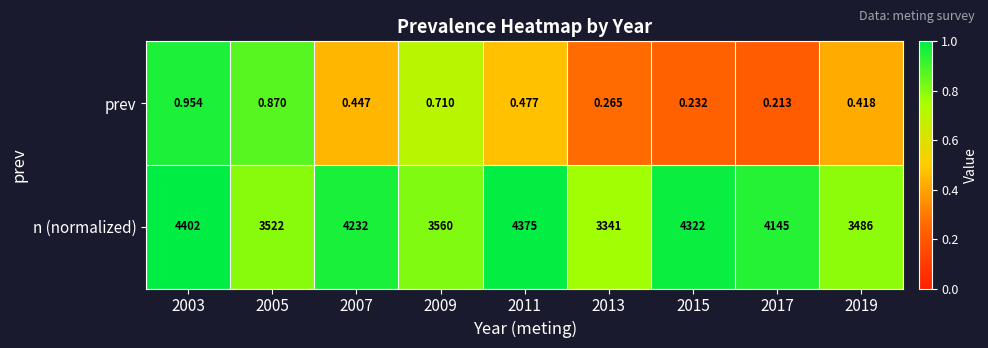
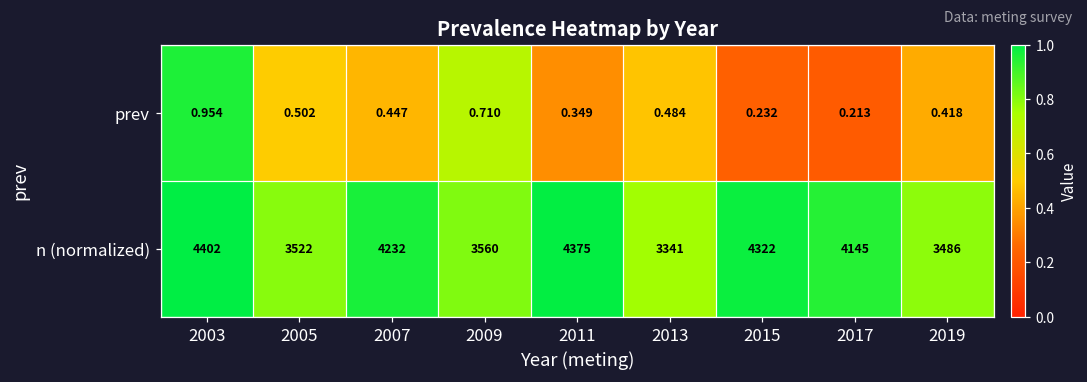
prev, 2005: 0.870 -> 0.502
prev, 2011: 0.477 -> 0.349
prev, 2013: 0.265 -> 0.484
